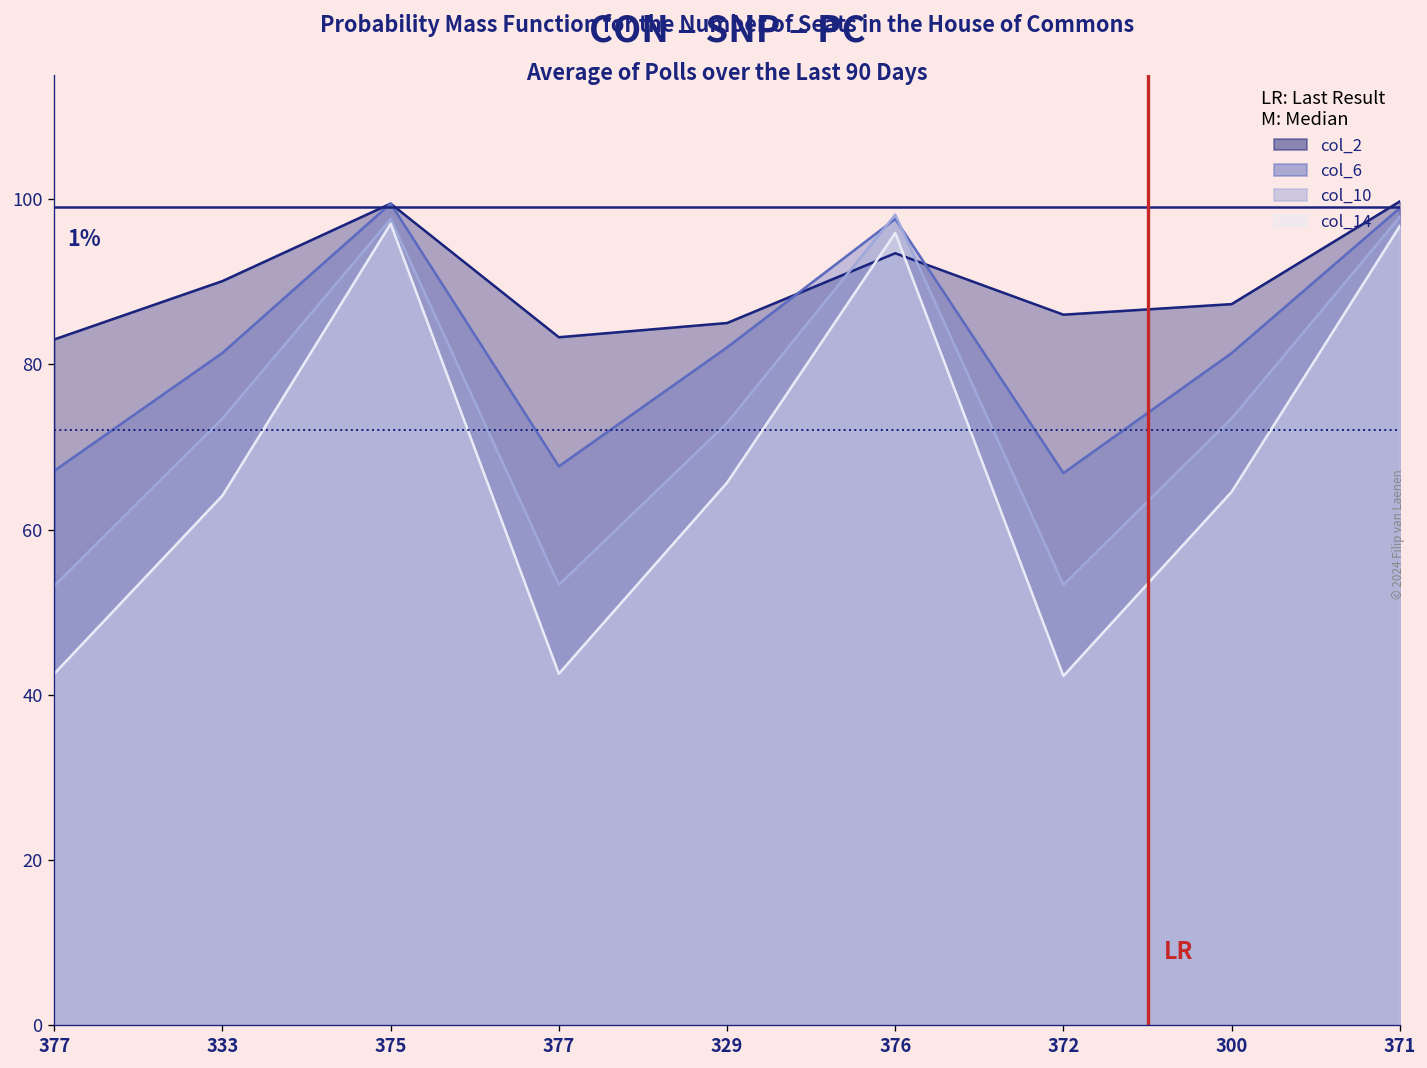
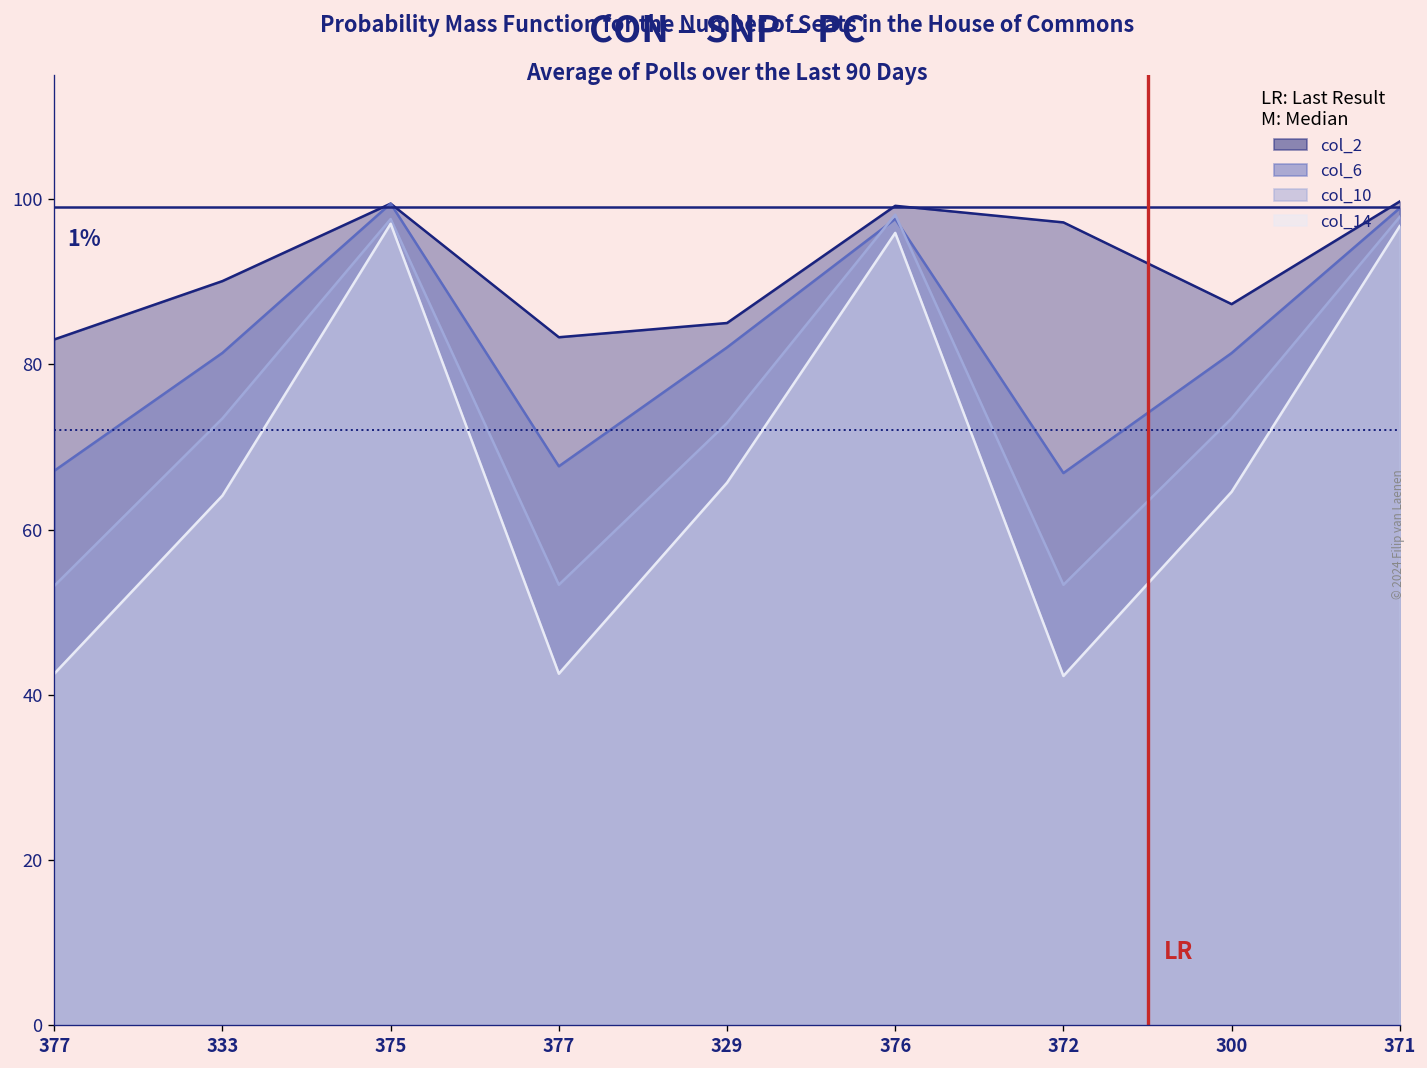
col_2, 376: 93 -> 99
col_2, 372: 86 -> 97
